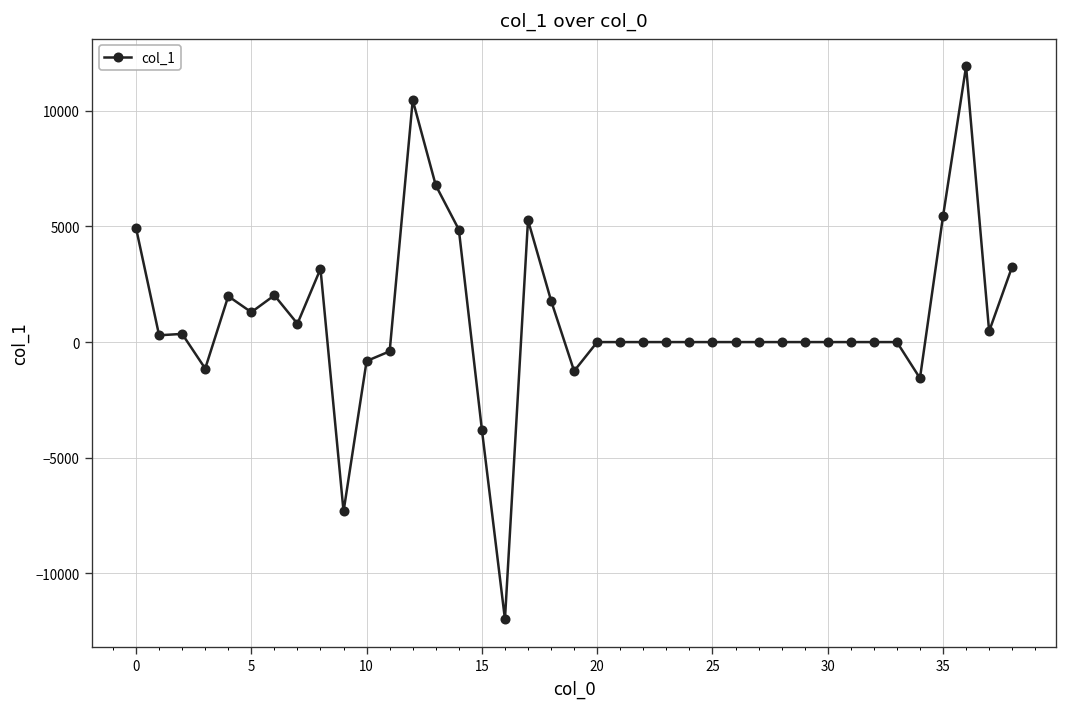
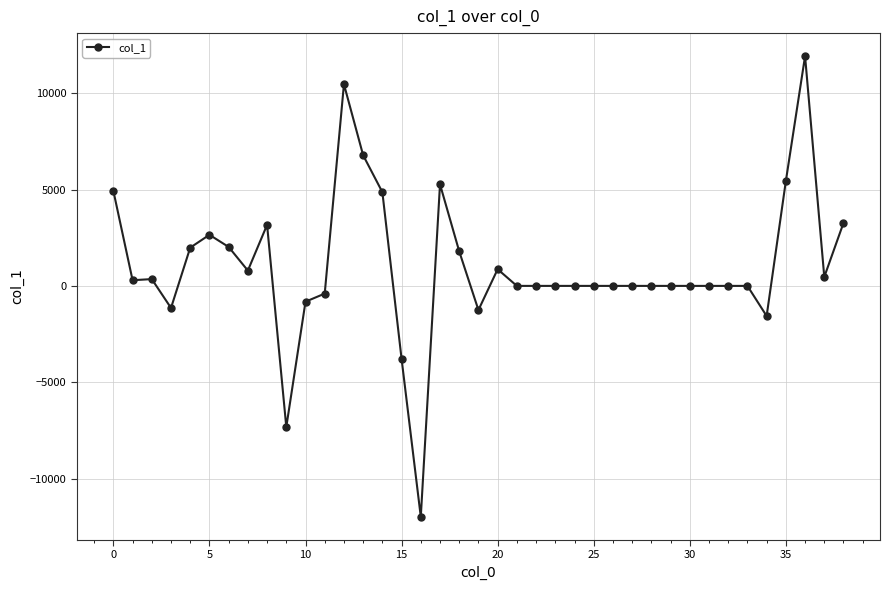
5: 1300 -> 2700
20: 0 -> 900
